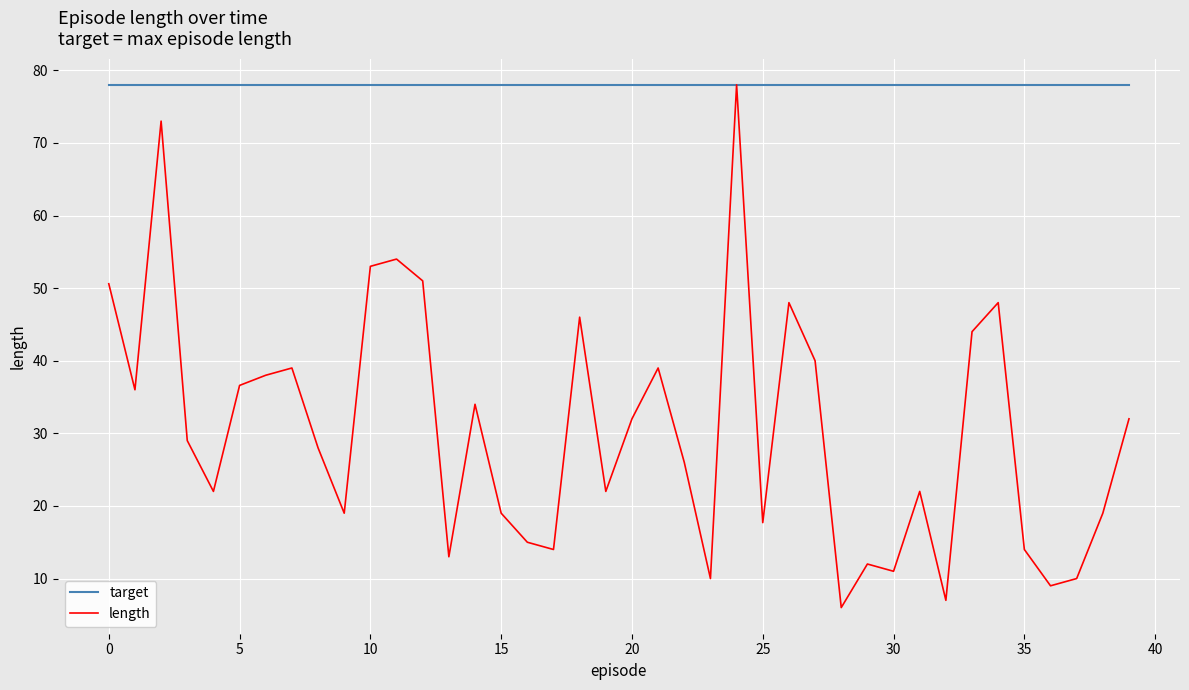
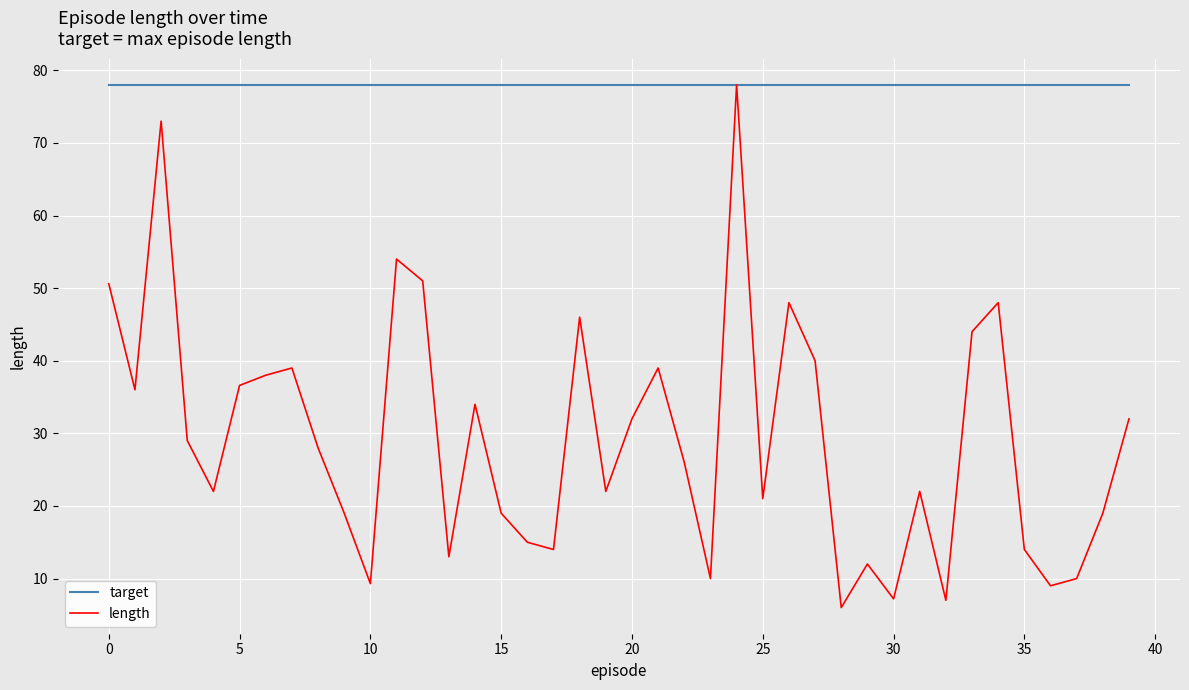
length, 10: 53 -> 9
length, 25: 18 -> 21
length, 30: 11 -> 7
